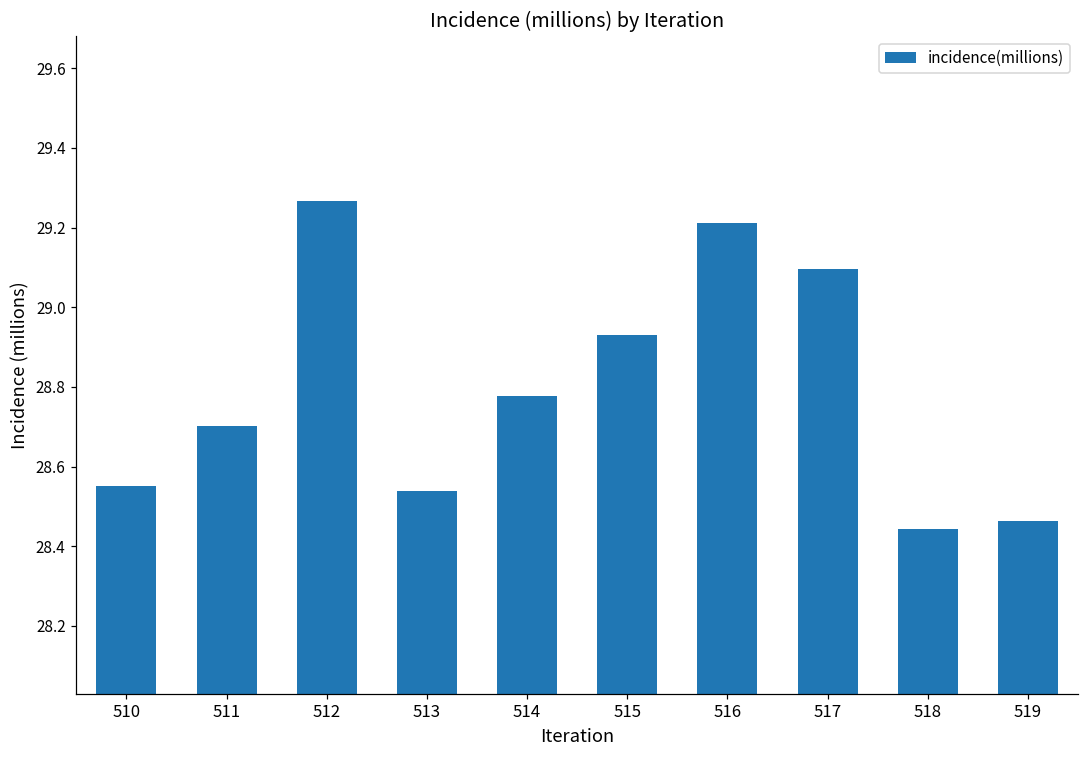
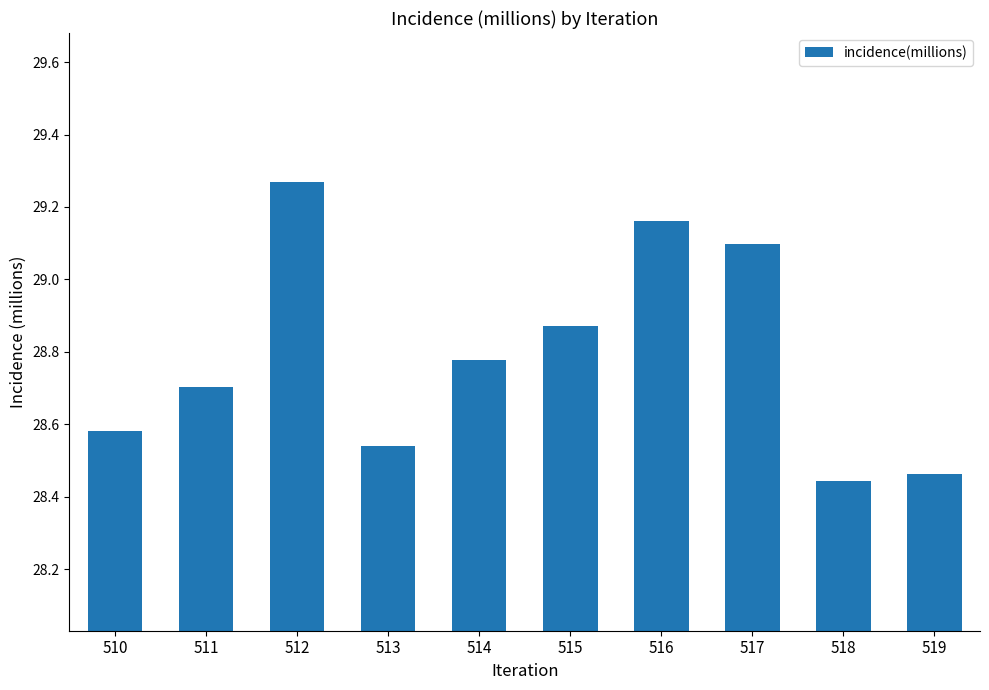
510: 28.55 -> 28.58
515: 28.93 -> 28.87
516: 29.21 -> 29.16
